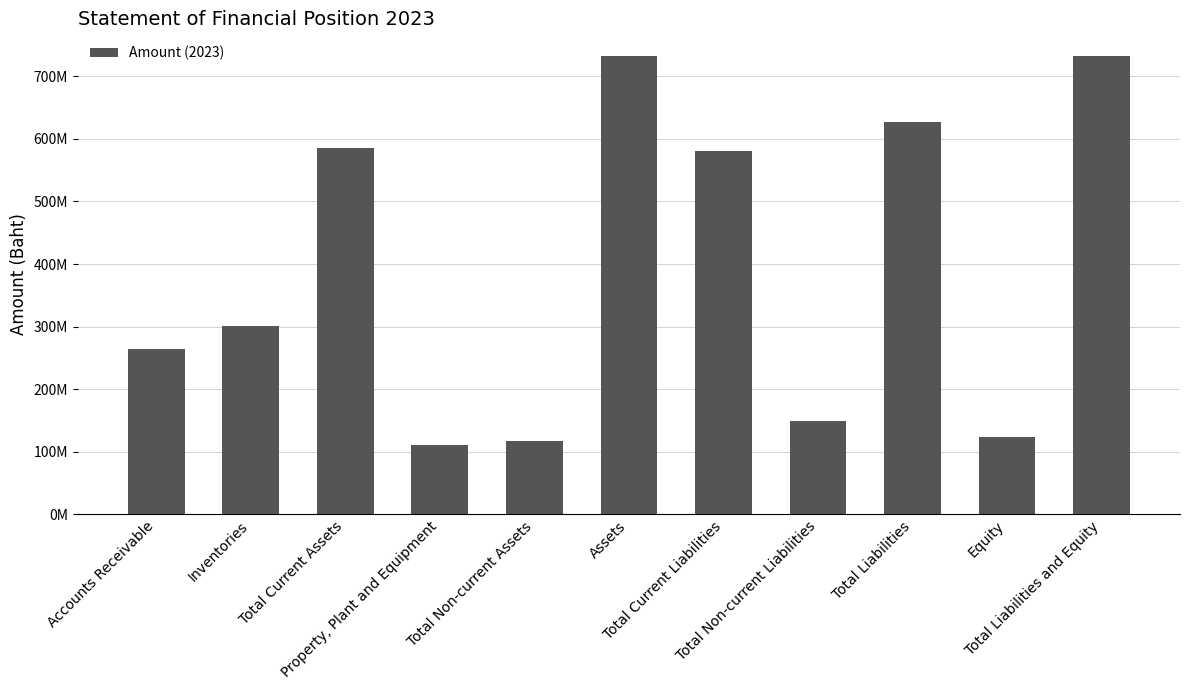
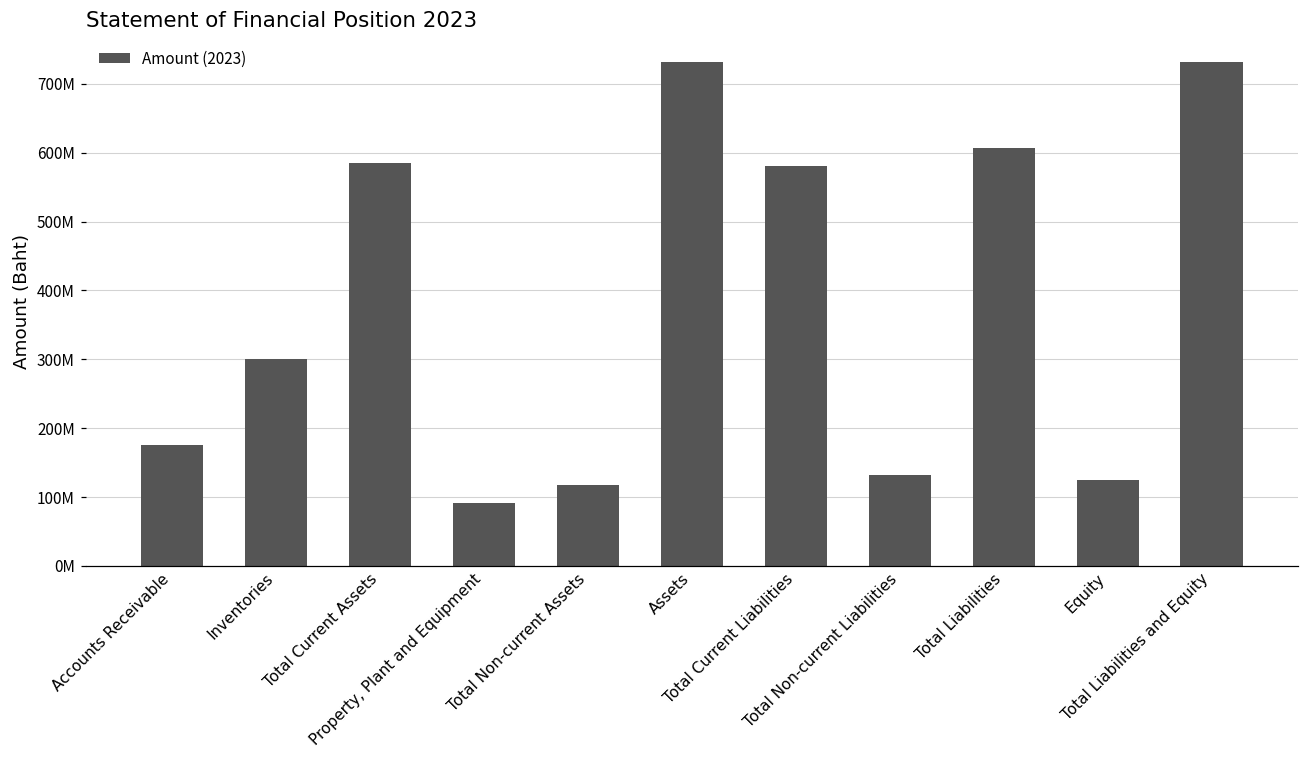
Accounts Receivable: 260000000 -> 180000000
Property, Plant and Equipment: 110000000 -> 90000000
Total Non-current Liabilities: 150000000 -> 130000000
Total Liabilities: 630000000 -> 610000000
